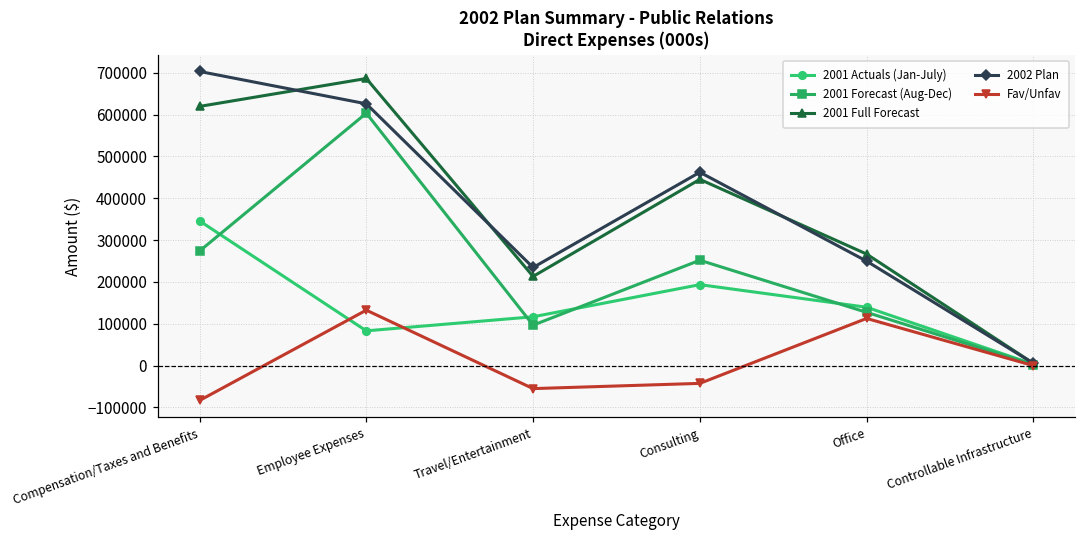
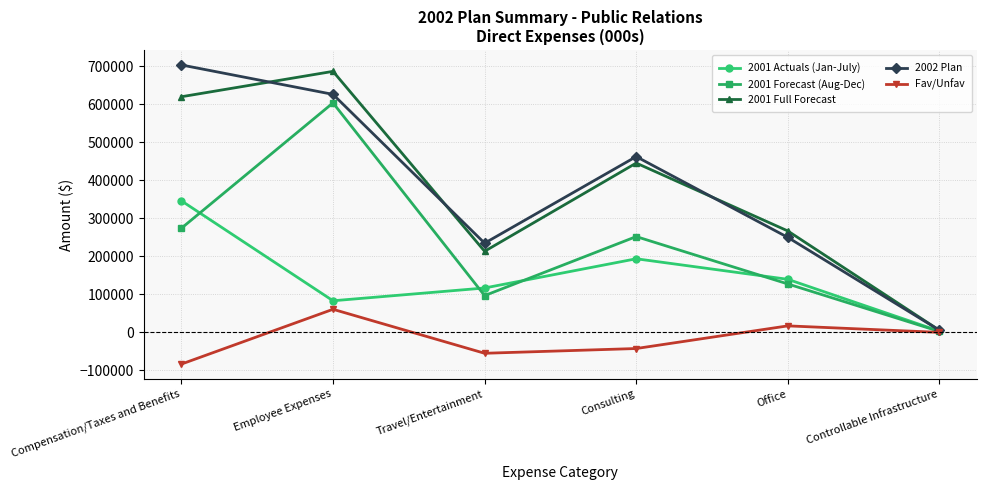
Fav/Unfav, Employee Expenses: 130000 -> 60000
Fav/Unfav, Office: 110000 -> 20000
